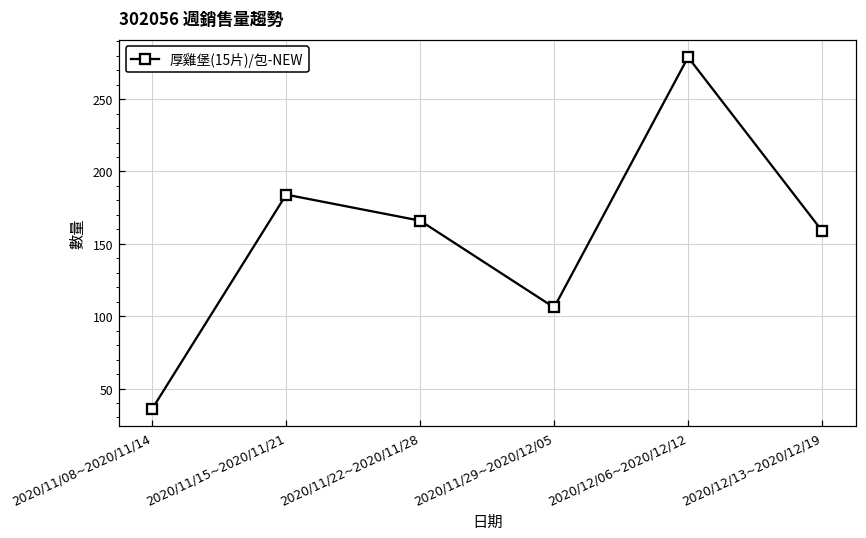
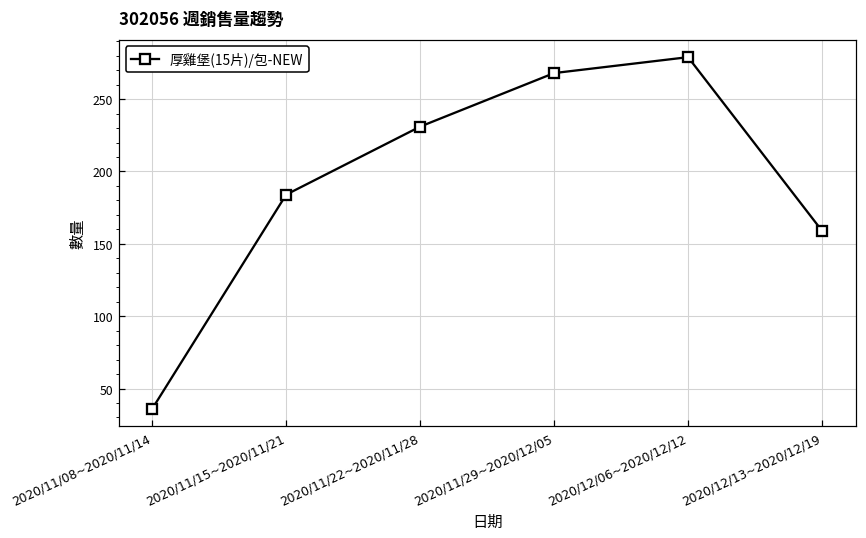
2020/11/22~2020/11/28: 166 -> 231
2020/11/29~2020/12/05: 106 -> 268
